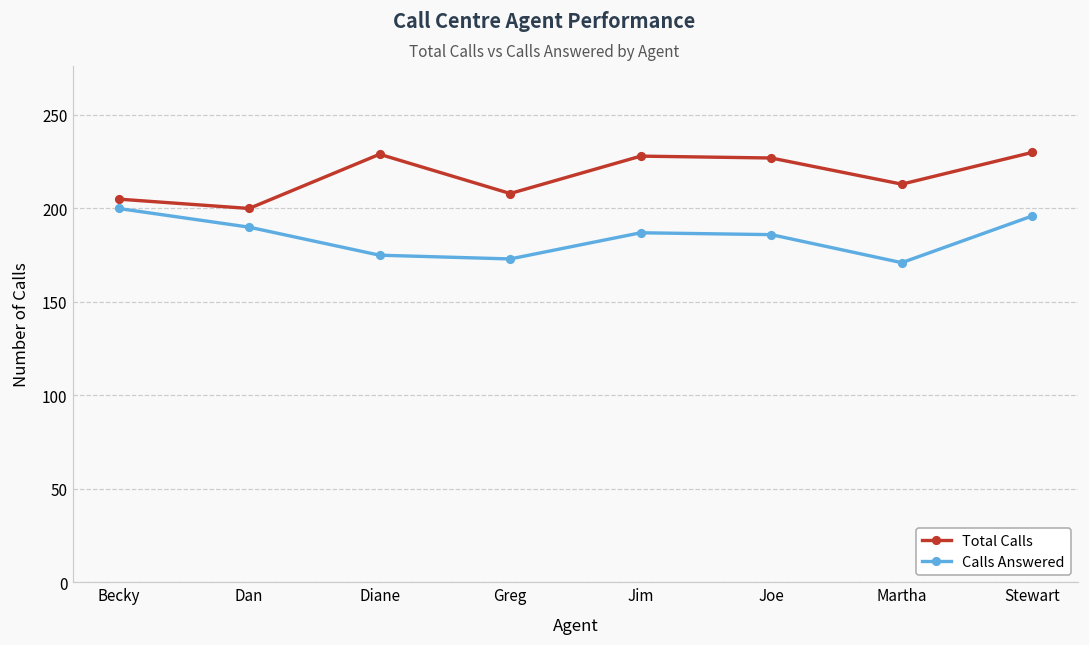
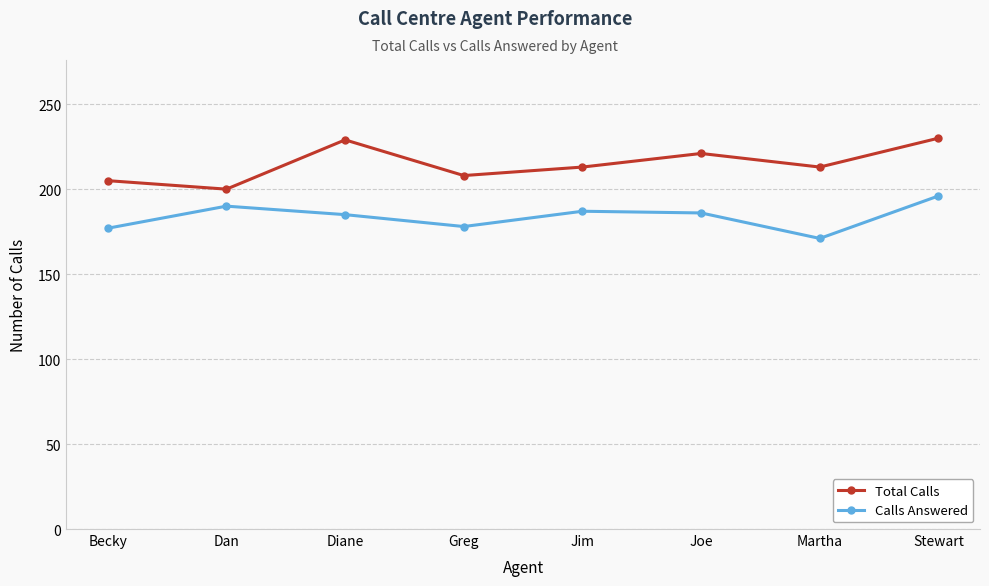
Calls Answered, Becky: 200 -> 177
Calls Answered, Diane: 175 -> 185
Calls Answered, Greg: 173 -> 178
Total Calls, Jim: 228 -> 213
Total Calls, Joe: 227 -> 221
